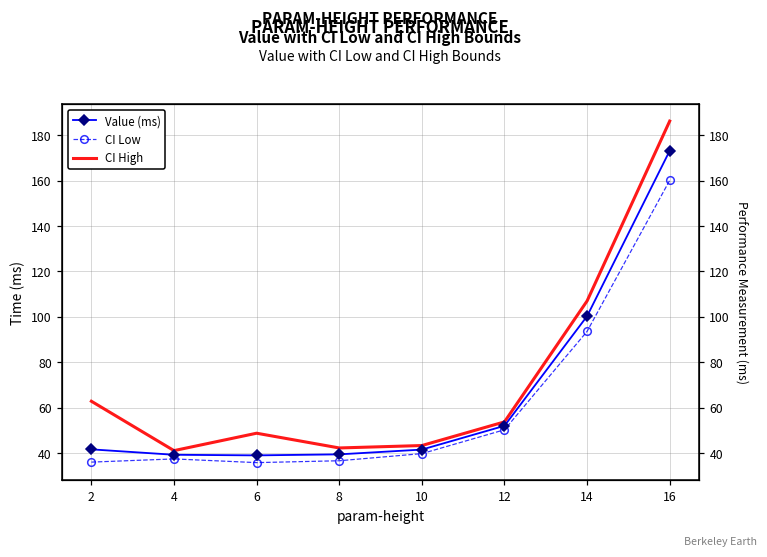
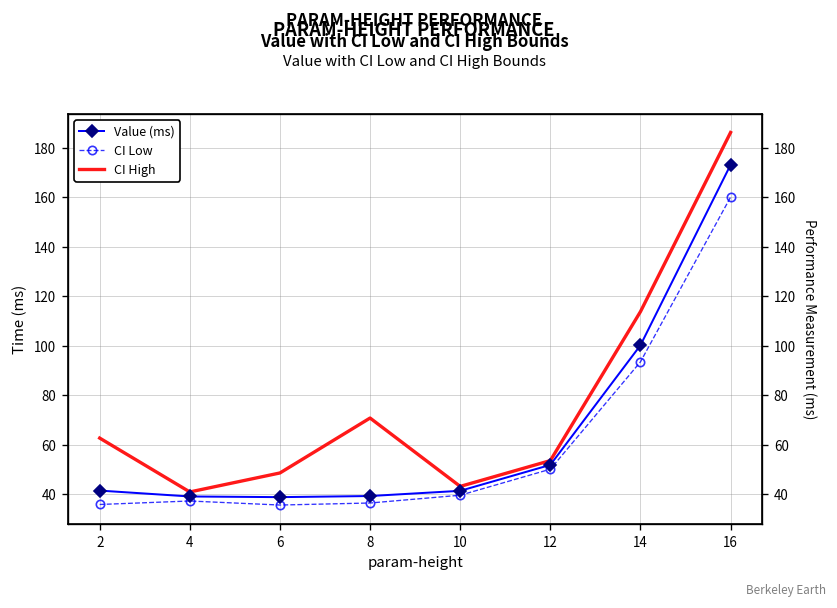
CI High, 8: 42 -> 71
CI High, 14: 107 -> 114
